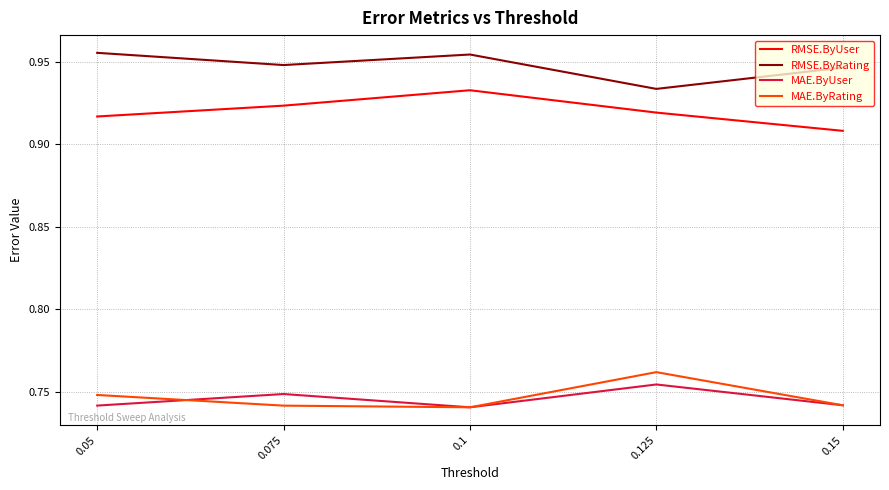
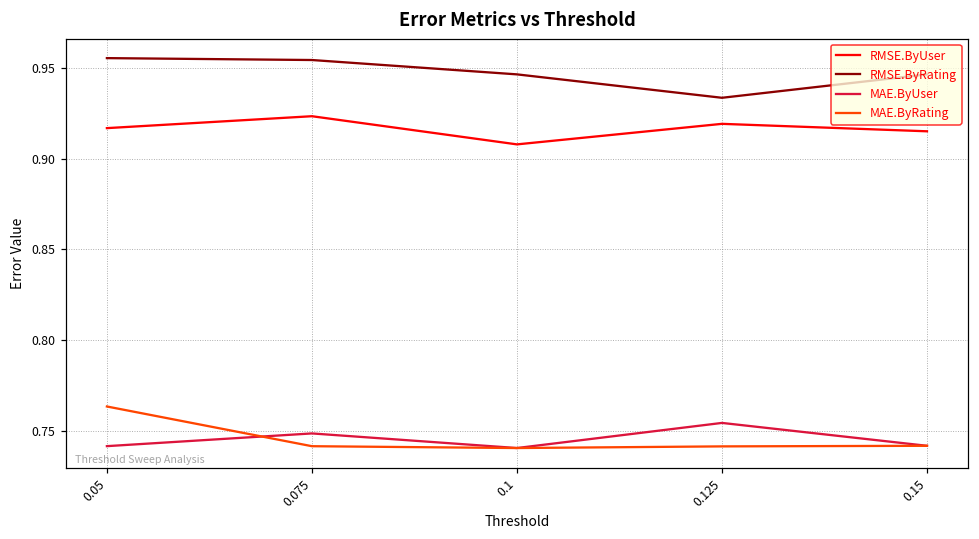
MAE.ByRating, 0.05: 0.748 -> 0.763
RMSE.ByRating, 0.075: 0.948 -> 0.954
RMSE.ByUser, 0.1: 0.933 -> 0.908
RMSE.ByRating, 0.1: 0.954 -> 0.946
MAE.ByRating, 0.125: 0.762 -> 0.741
RMSE.ByUser, 0.15: 0.908 -> 0.915
